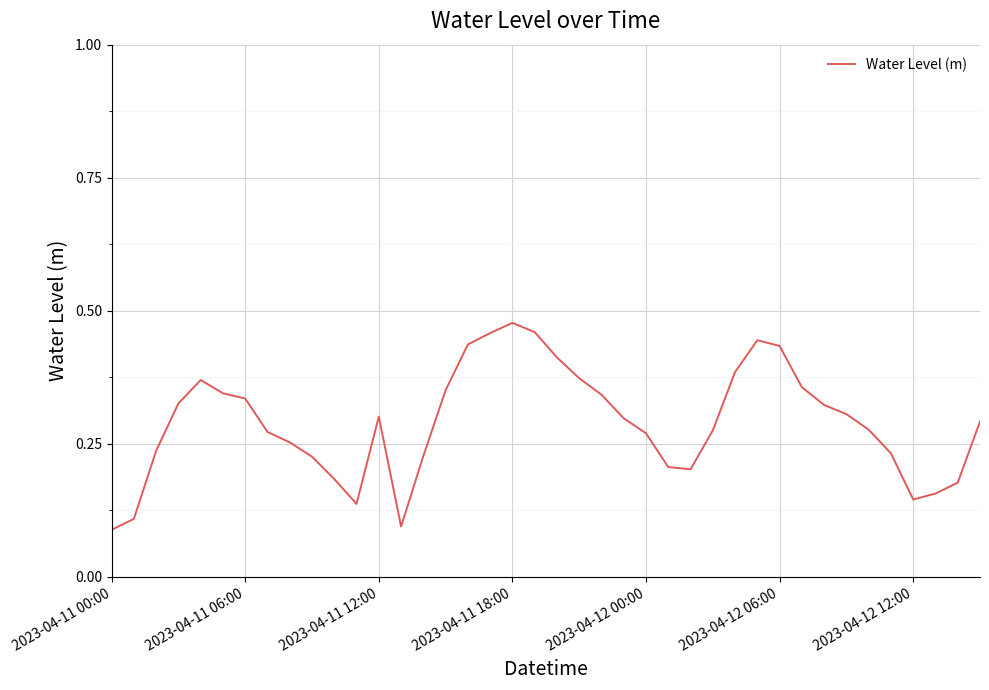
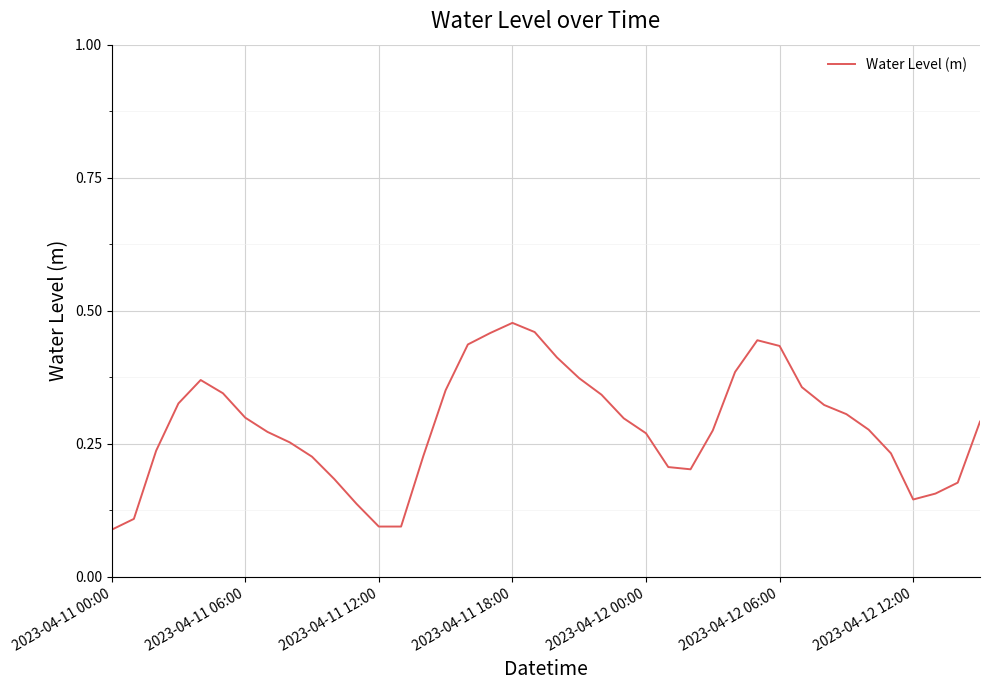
2023-04-11 06:00: 0.34 -> 0.30
2023-04-11 12:00: 0.30 -> 0.09
